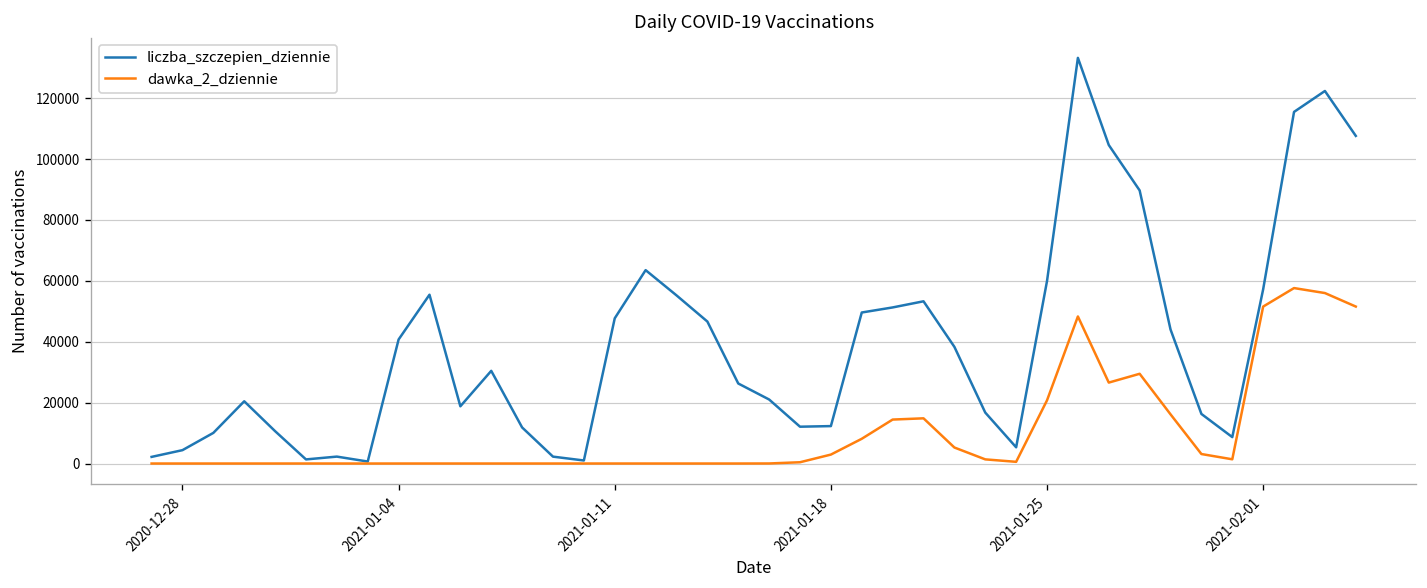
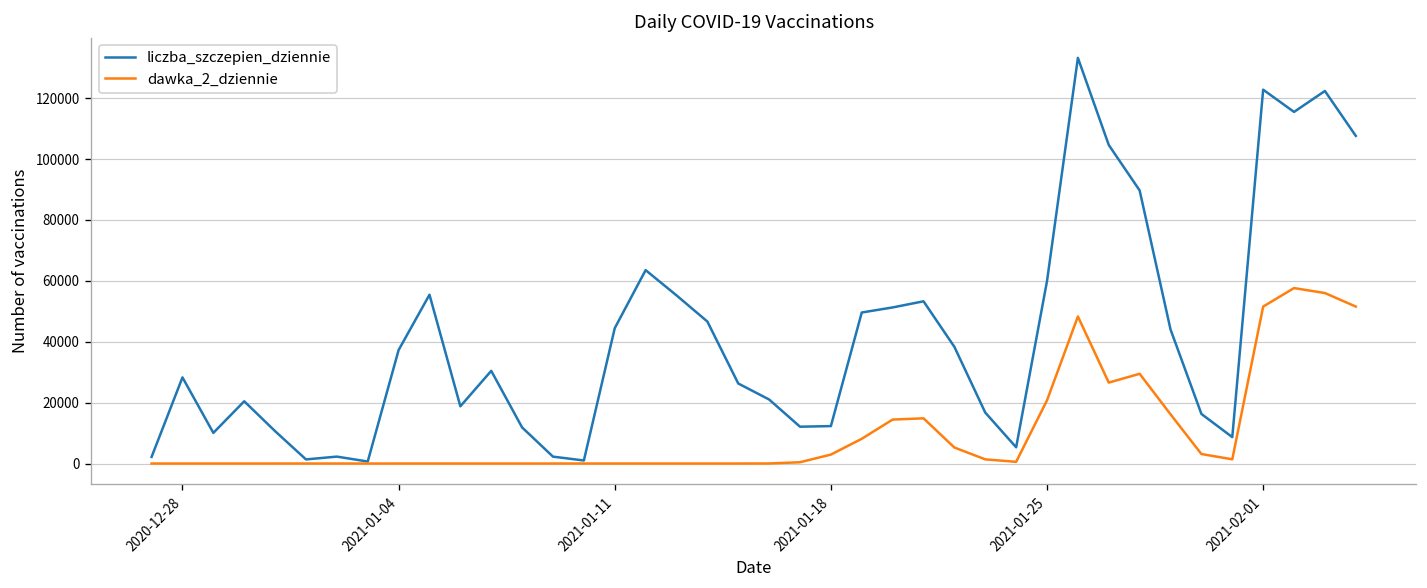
liczba_szczepien_dziennie, 2020-12-28: 4000 -> 28000
liczba_szczepien_dziennie, 2021-01-04: 41000 -> 37000
liczba_szczepien_dziennie, 2021-01-11: 48000 -> 44000
liczba_szczepien_dziennie, 2021-02-01: 57000 -> 123000
